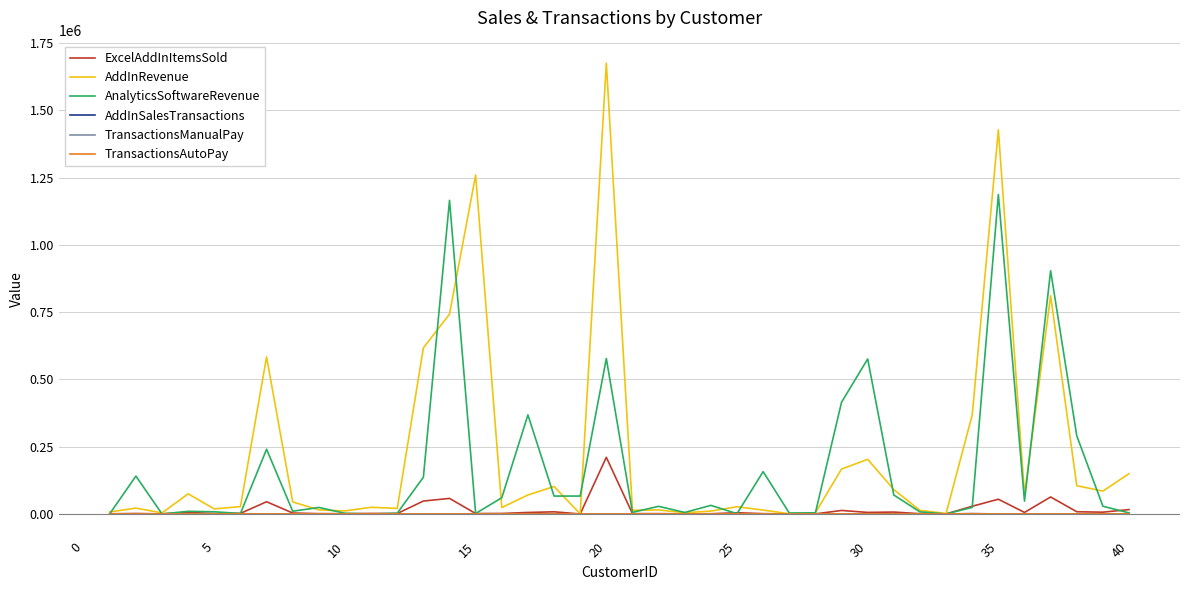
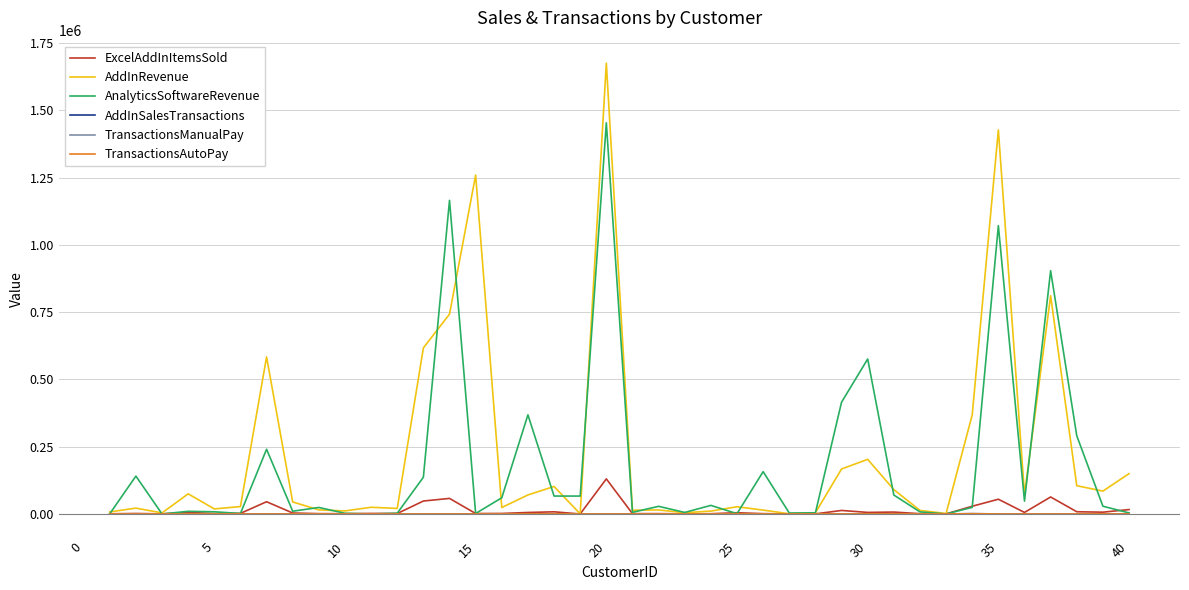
ExcelAddInItemsSold, 20: 210000 -> 130000
AnalyticsSoftwareRevenue, 20: 580000 -> 1450000
AnalyticsSoftwareRevenue, 35: 1190000 -> 1070000
